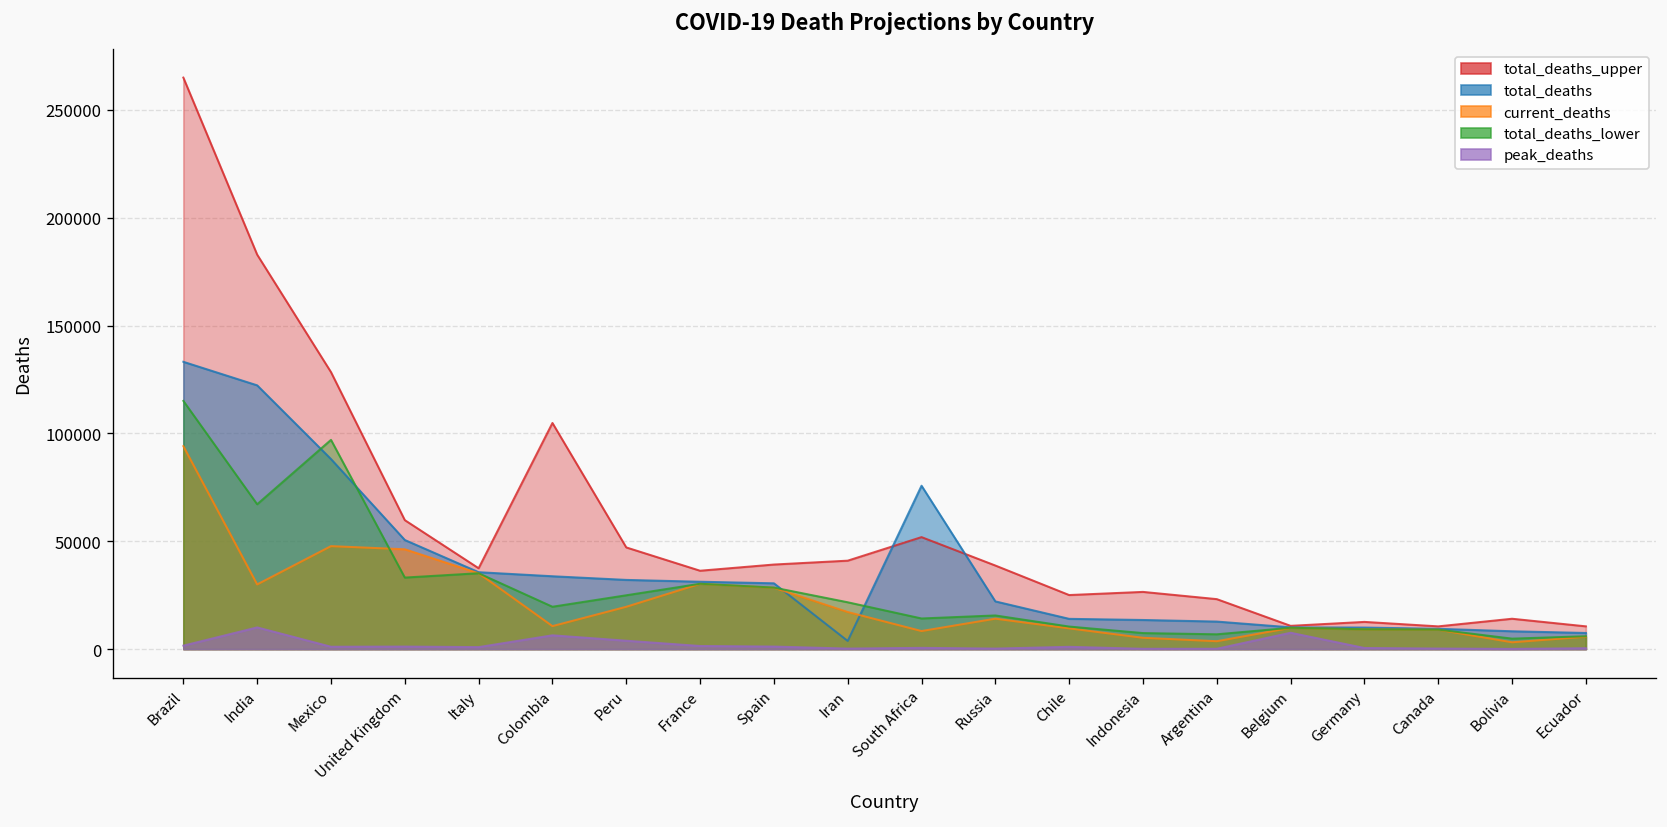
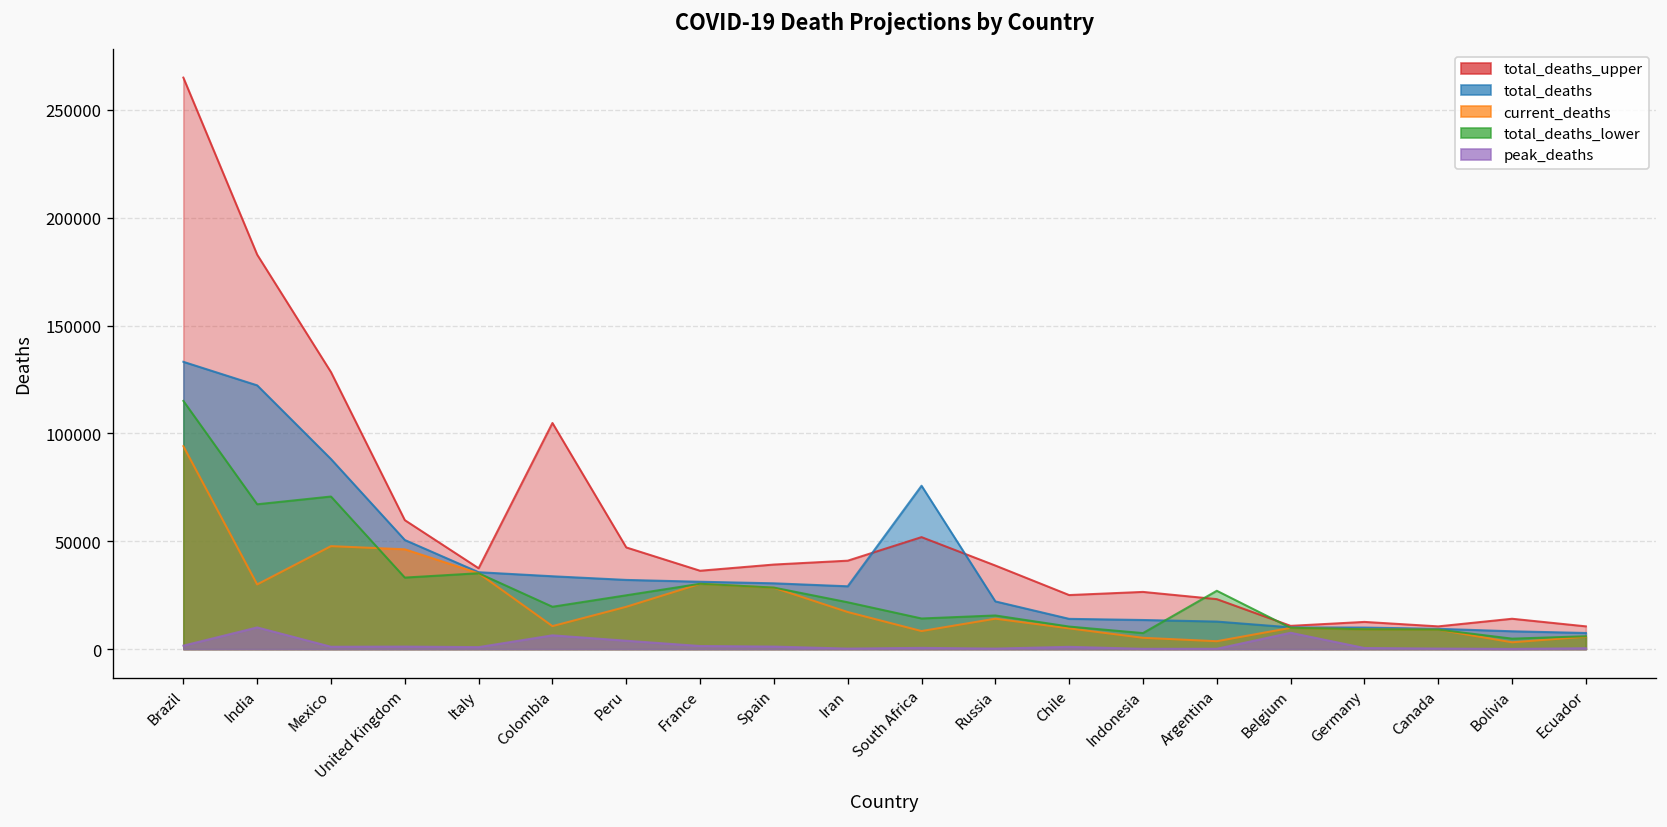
total_deaths_lower, Mexico: 97000 -> 71000
total_deaths, Iran: 4000 -> 29000
total_deaths_lower, Argentina: 7000 -> 27000
